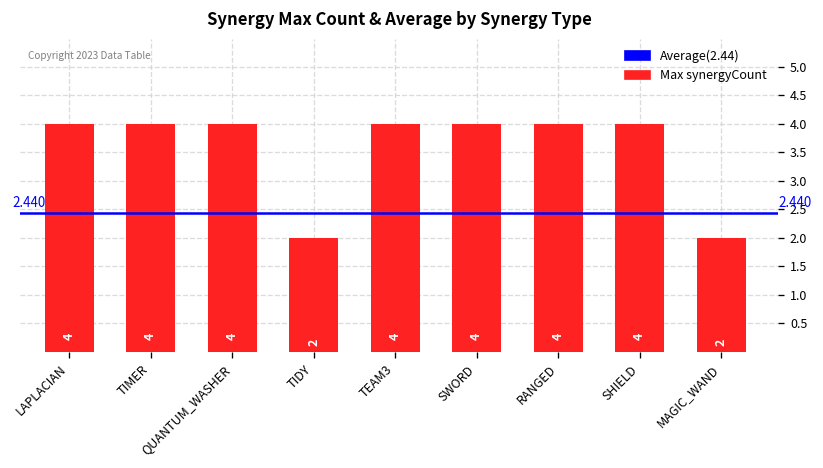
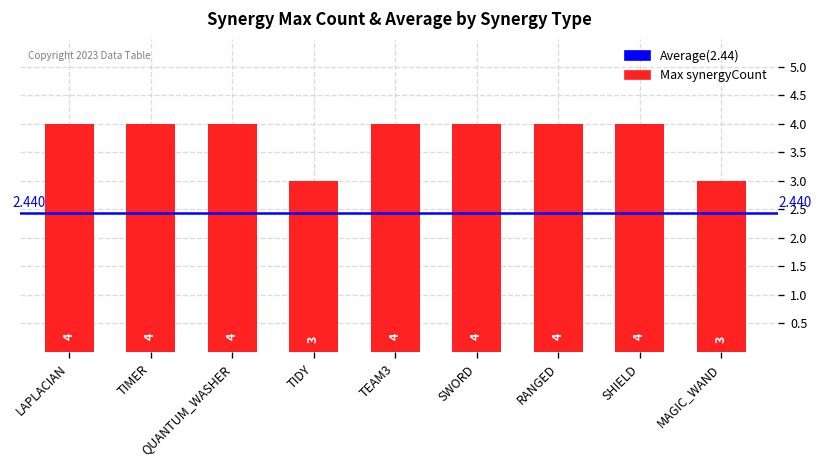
TIDY: 2 -> 3
MAGIC_WAND: 2 -> 3
